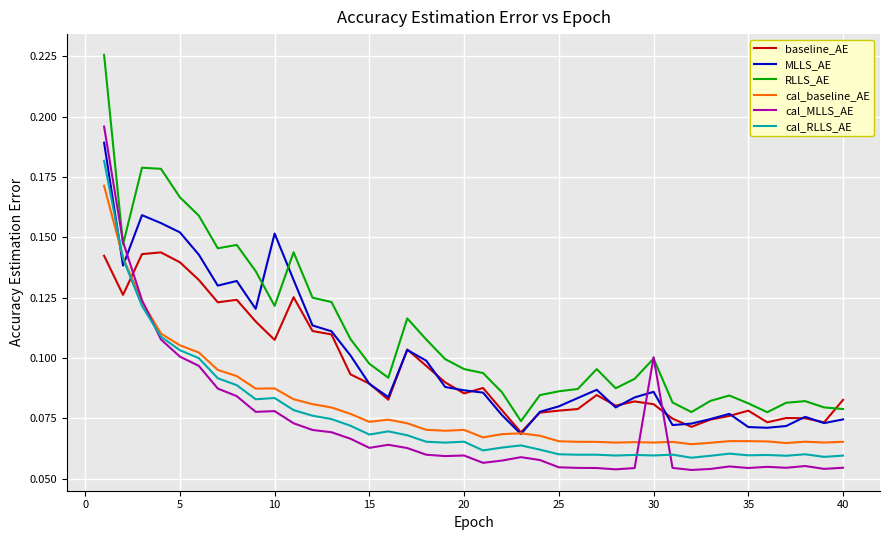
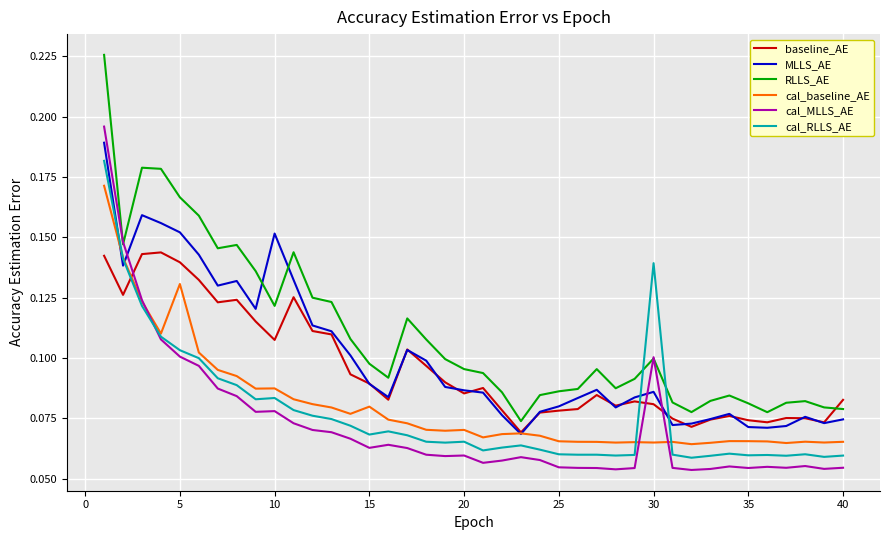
cal_baseline_AE, 5: 0.105 -> 0.131
cal_baseline_AE, 15: 0.074 -> 0.080
cal_RLLS_AE, 30: 0.060 -> 0.139
baseline_AE, 35: 0.078 -> 0.074
